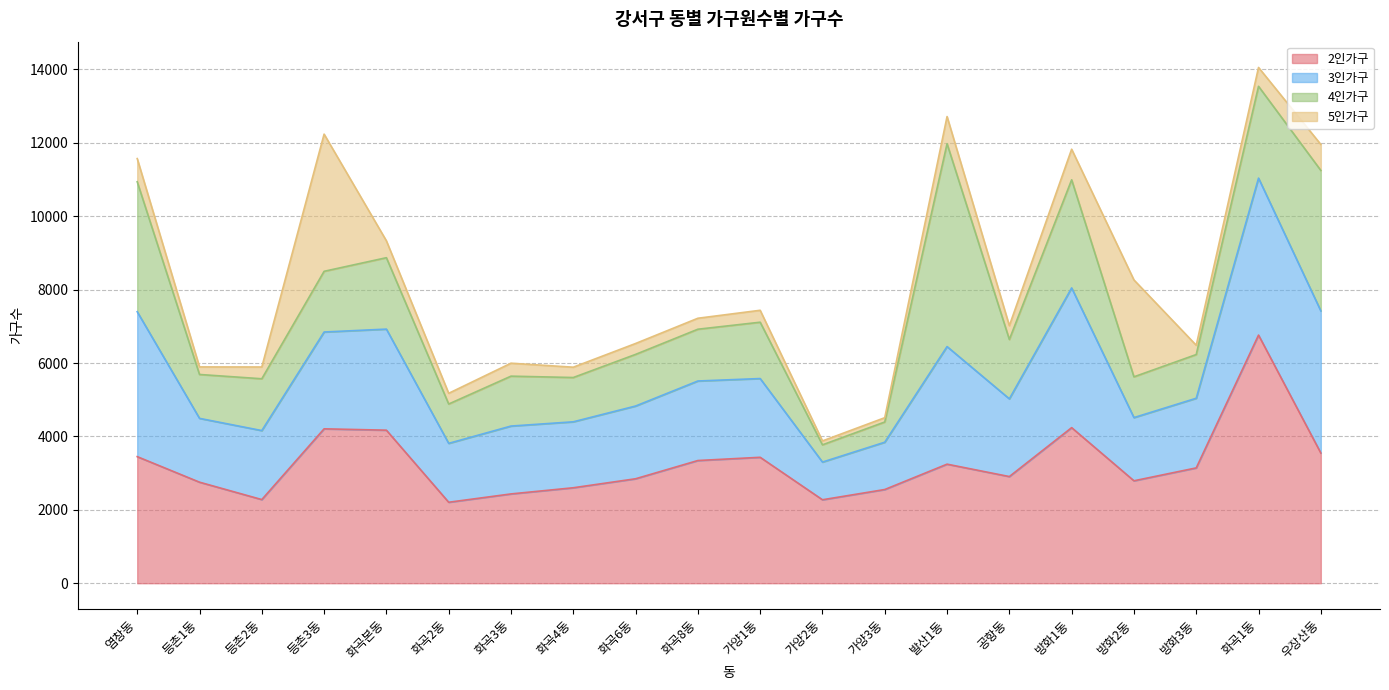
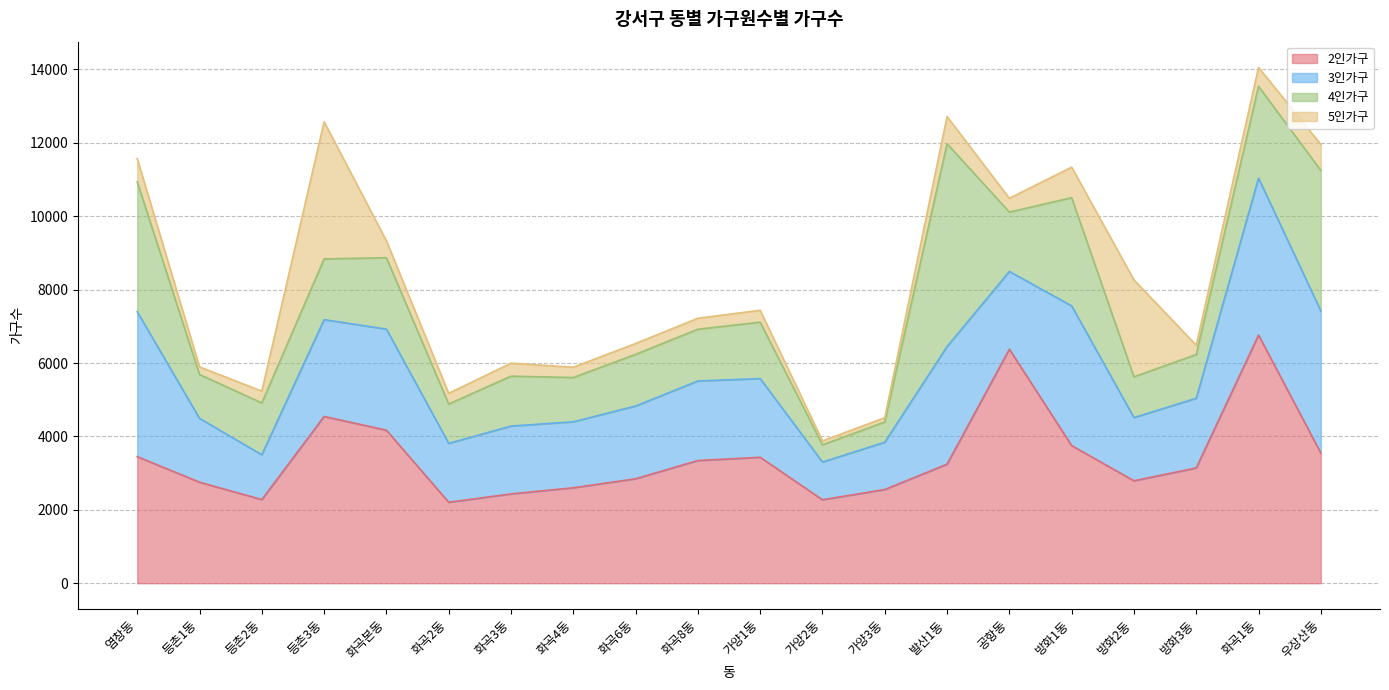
3인가구, 등촌2동: 1900 -> 1200
2인가구, 등촌3동: 4200 -> 4500
2인가구, 공항동: 2900 -> 6400
2인가구, 방화1동: 4200 -> 3800
